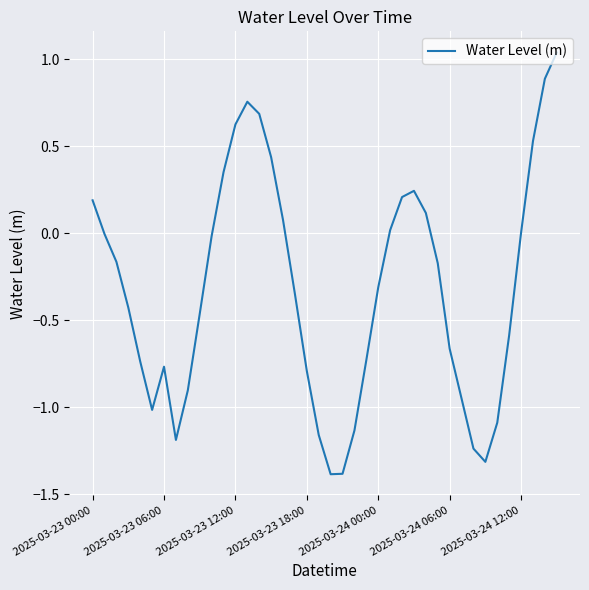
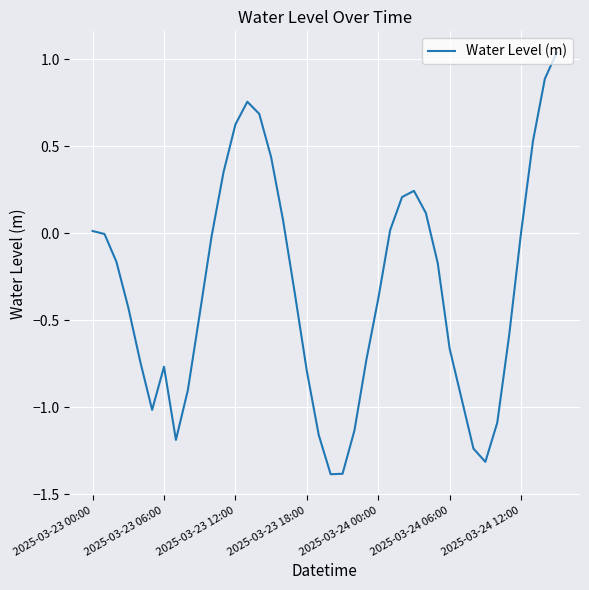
2025-03-23 00:00: 0.19 -> 0.01
2025-03-24 00:00: -0.31 -> -0.38
